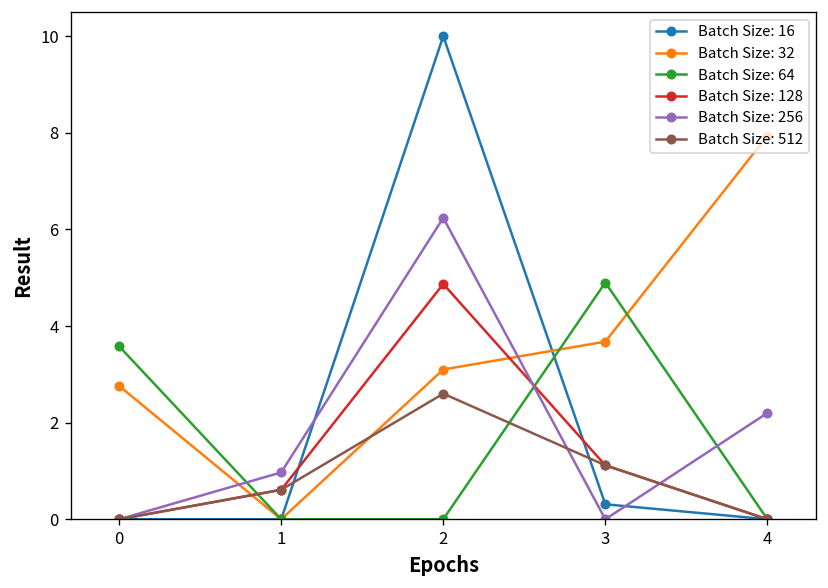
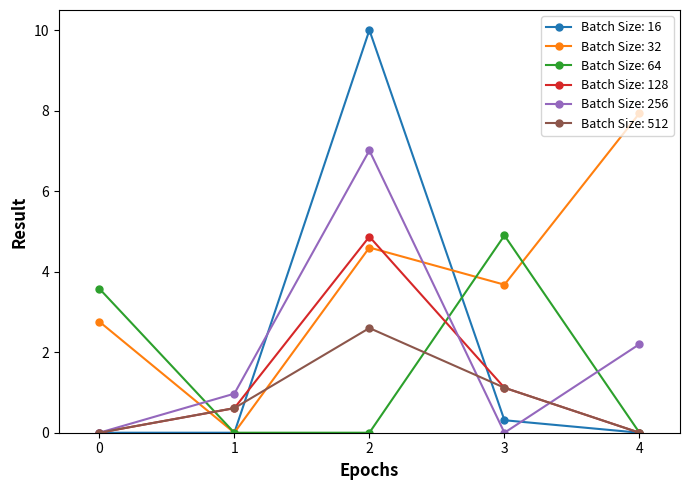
Batch Size: 32, 2: 3.1 -> 4.6
Batch Size: 256, 2: 6.2 -> 7.0
